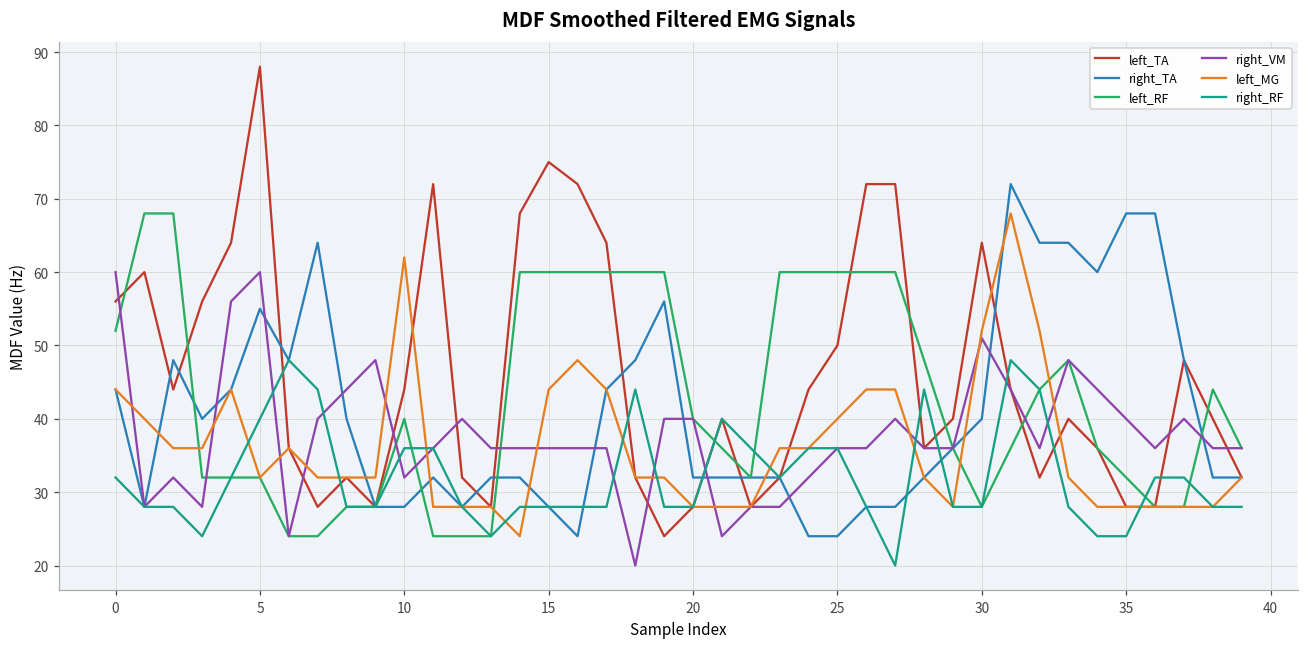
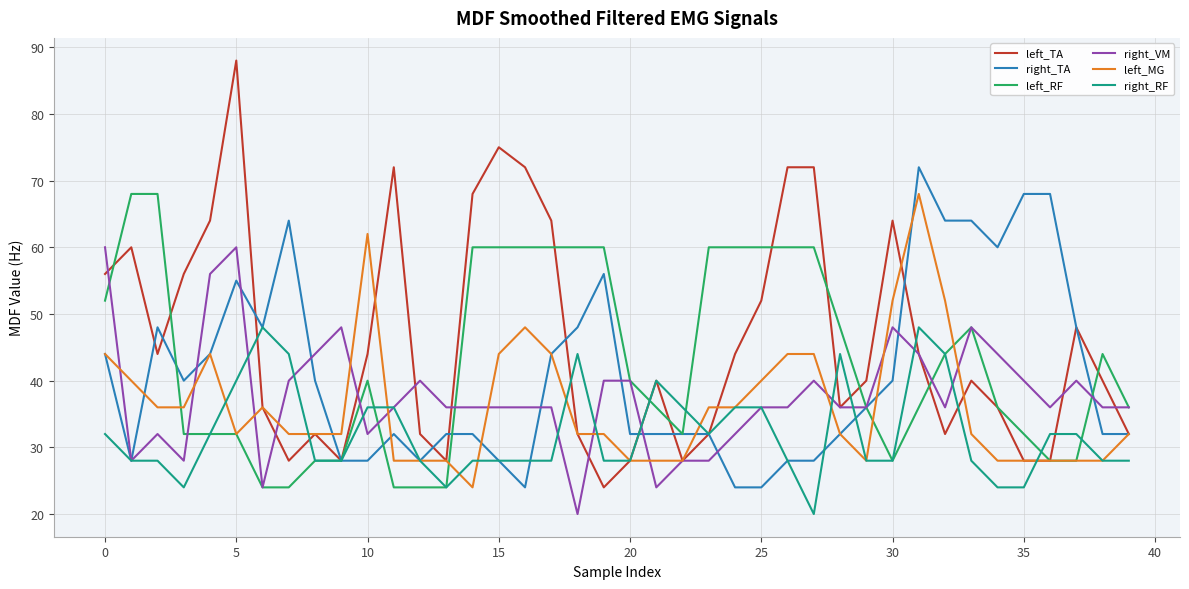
left_TA, 25: 50 -> 52
right_VM, 30: 51 -> 48
